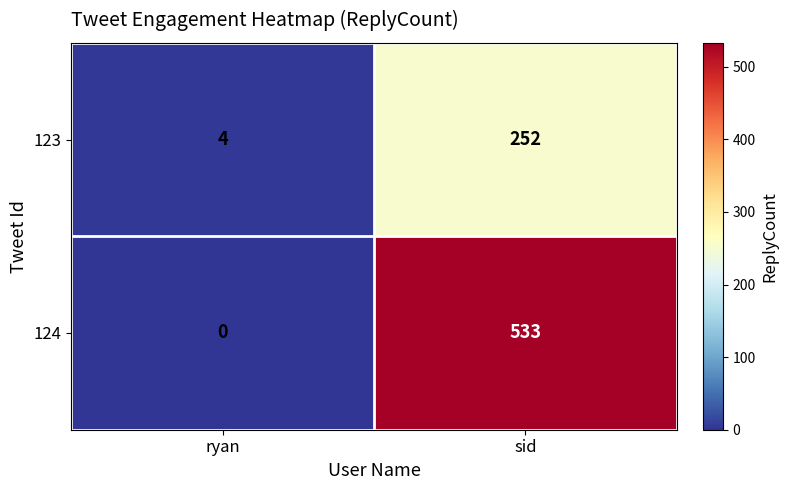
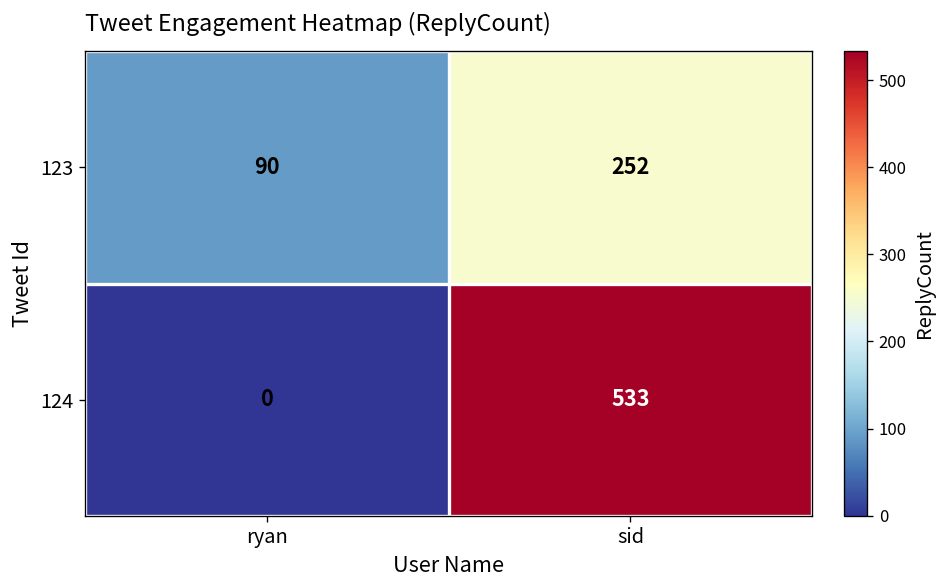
123, ryan: 4 -> 90
